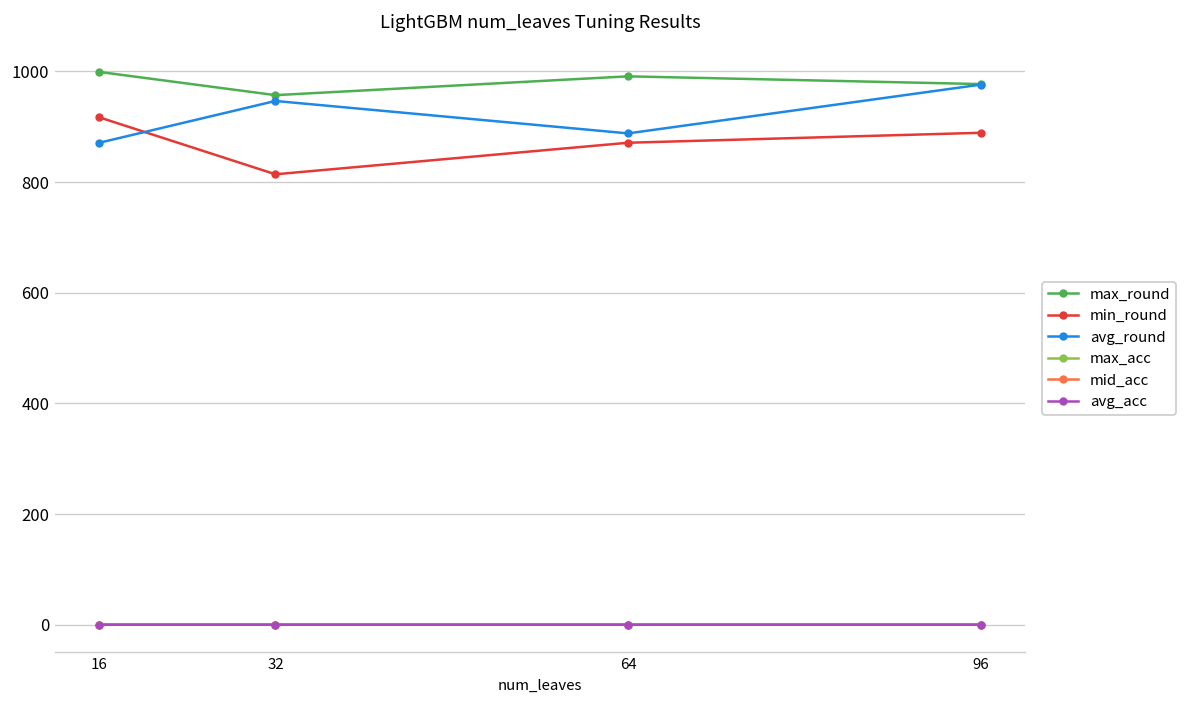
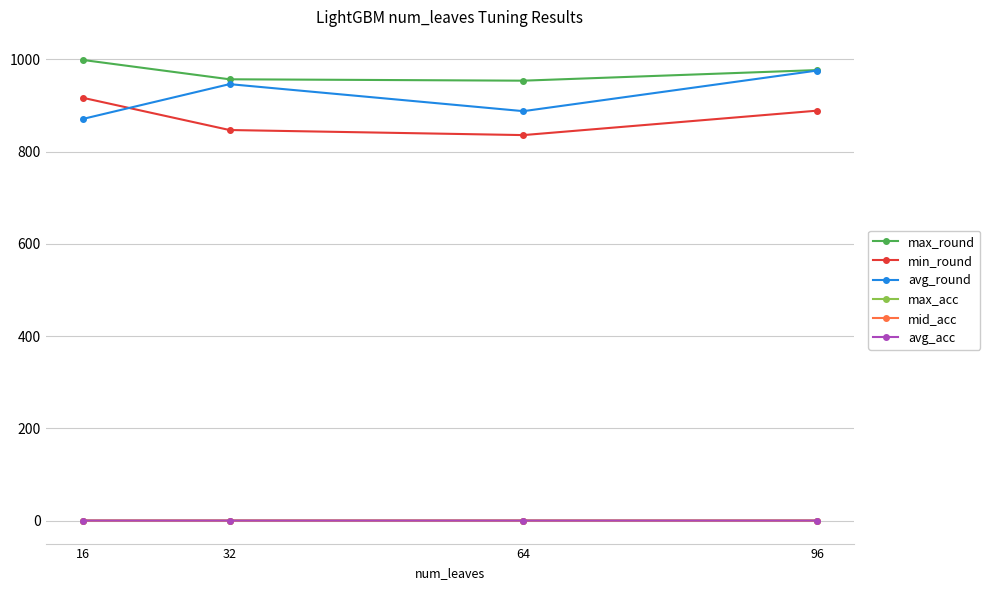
min_round, 32: 810 -> 850
max_round, 64: 990 -> 950
min_round, 64: 870 -> 840
